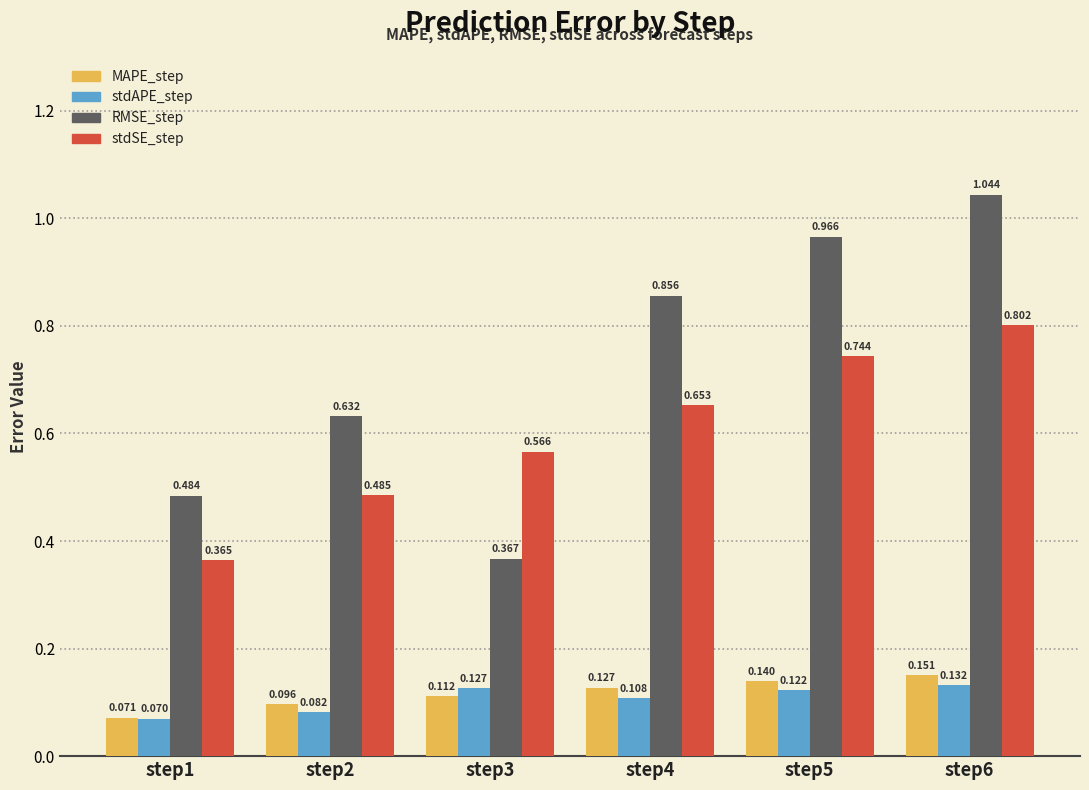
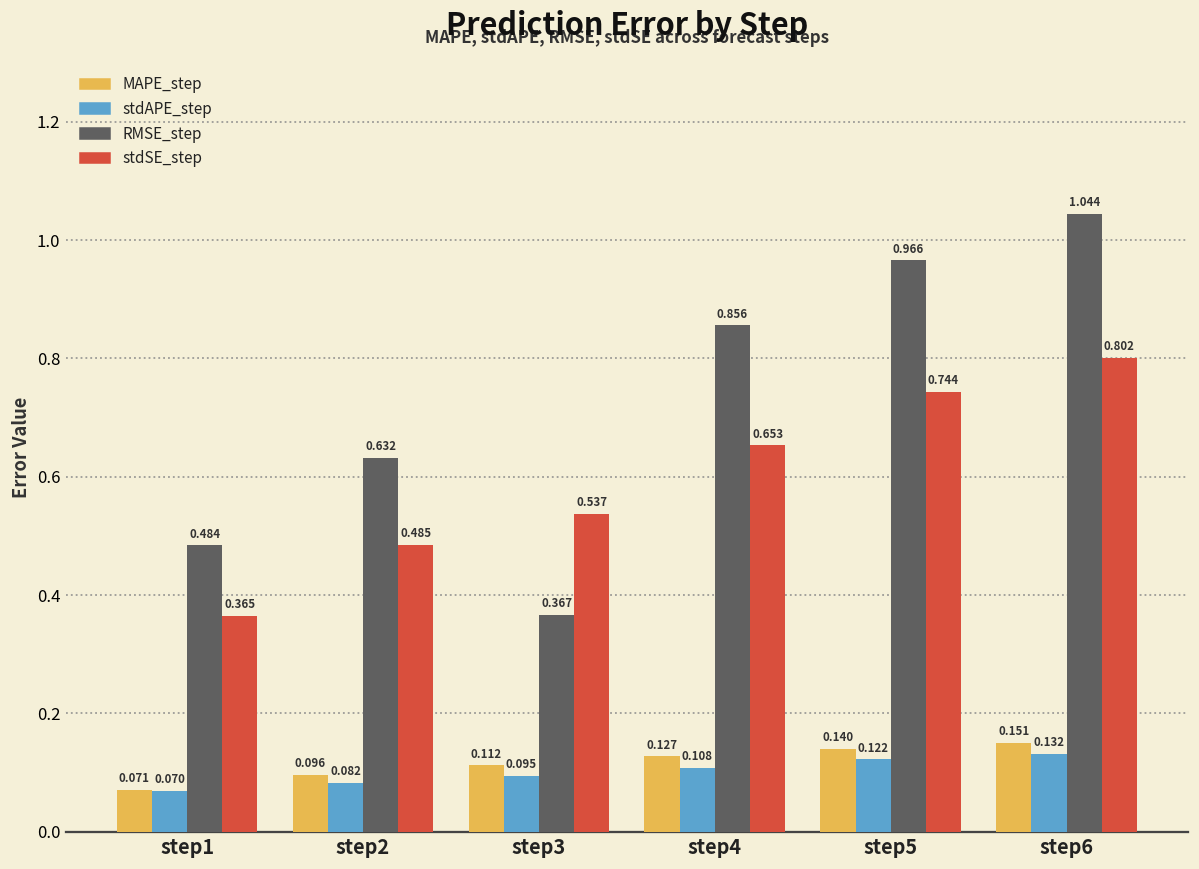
stdAPE_step, step3: 0.127 -> 0.095
stdSE_step, step3: 0.566 -> 0.537
